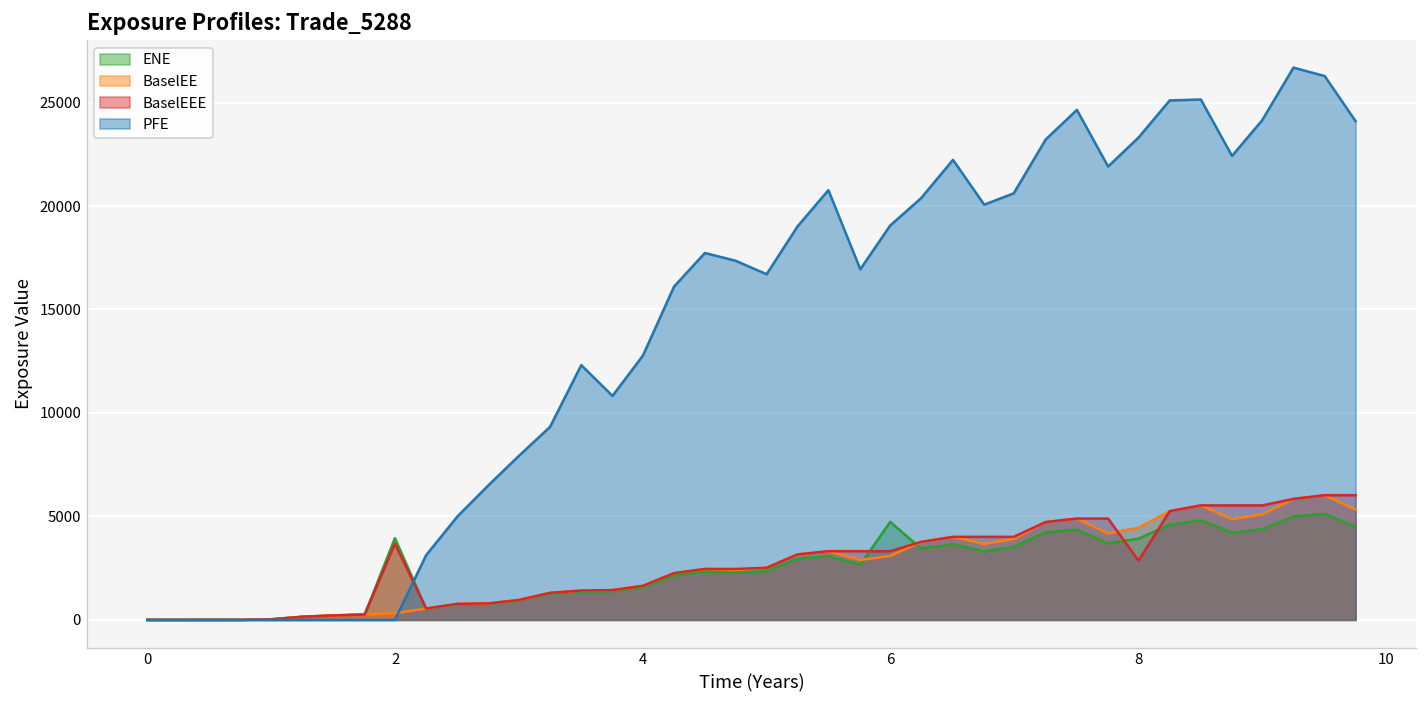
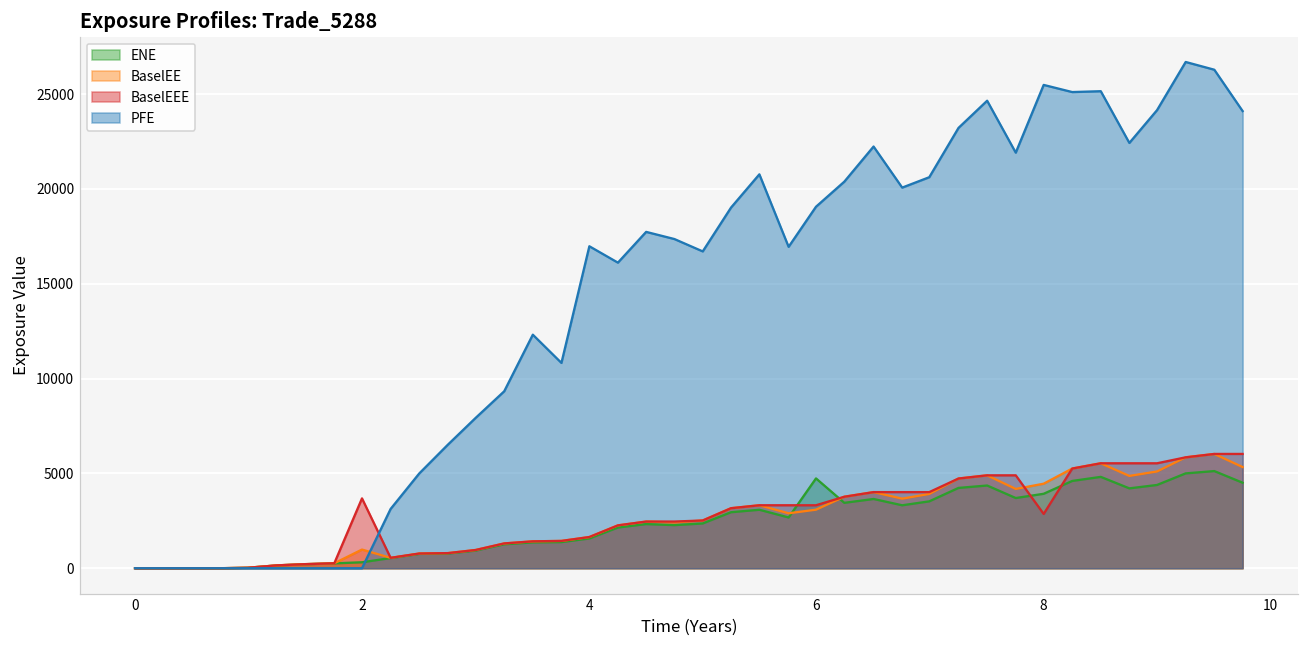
ENE, 2: 3900 -> 300
BaselEE, 2: 300 -> 1000
PFE, 4: 12800 -> 17000
PFE, 8: 23300 -> 25500
